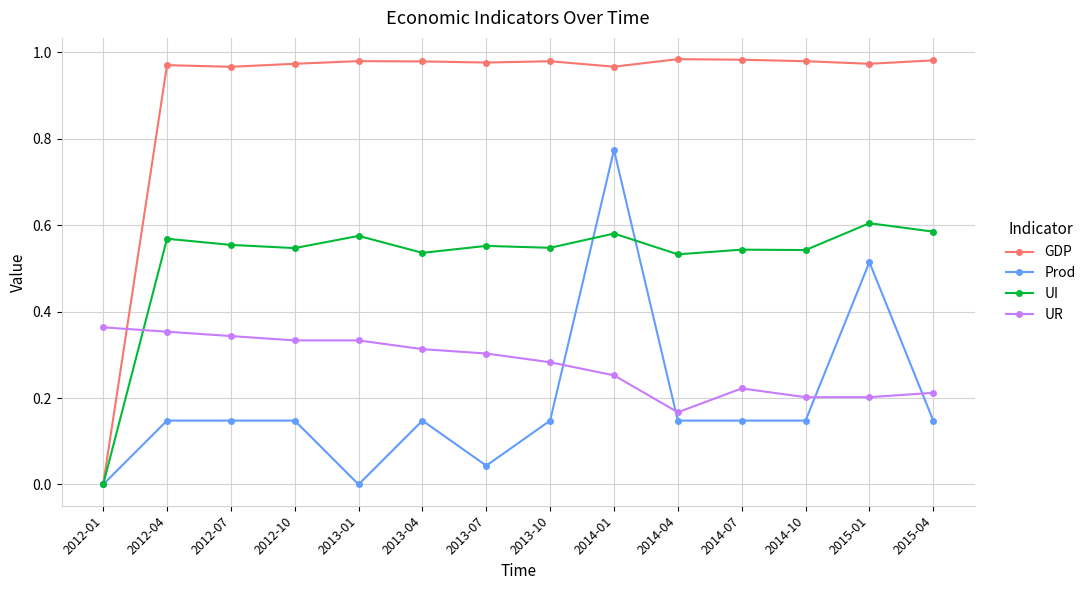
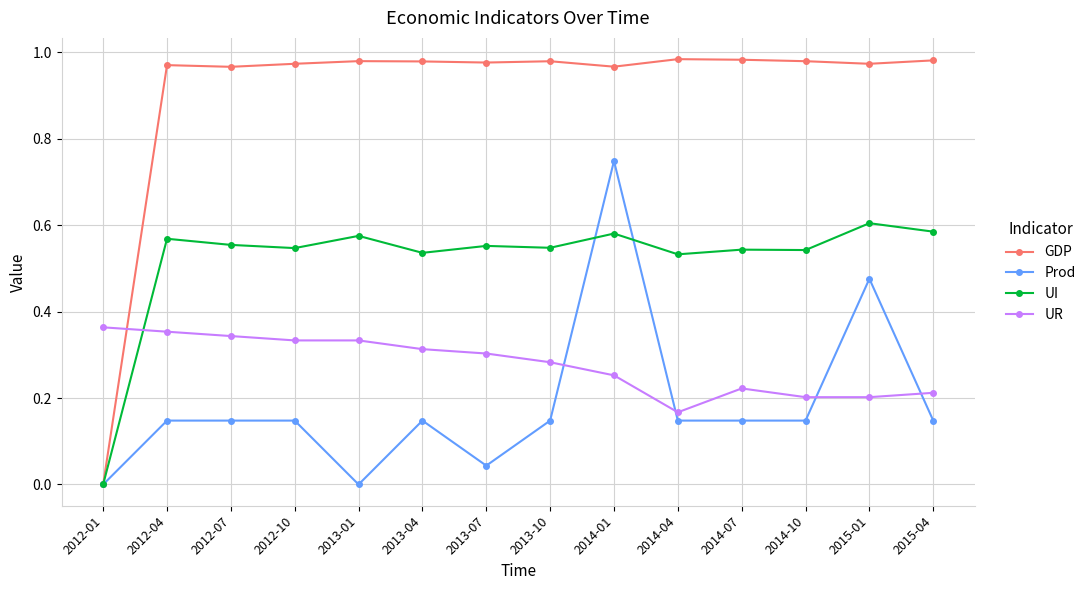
Prod, 2014-01: 0.77 -> 0.75
Prod, 2015-01: 0.51 -> 0.48
